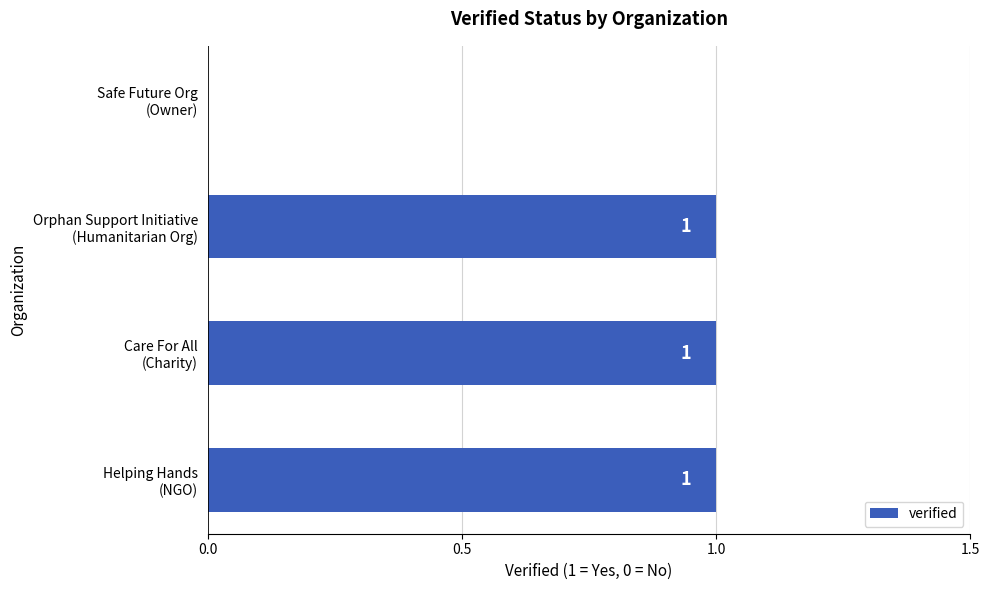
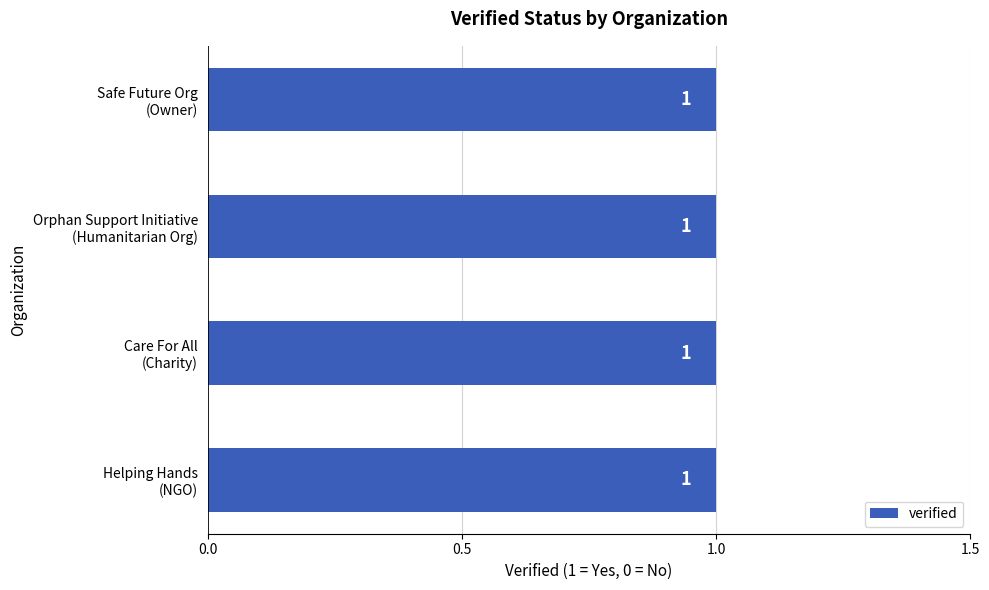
Safe Future Org (Owner): 0 -> 1
